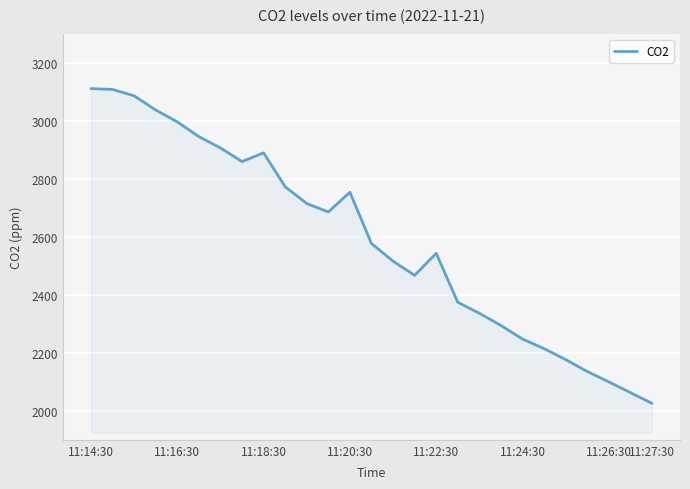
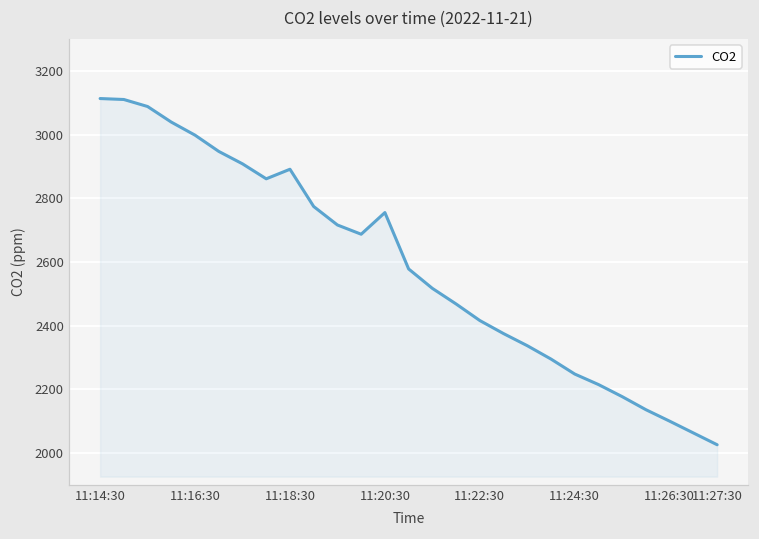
11:22:30: 2540 -> 2420
